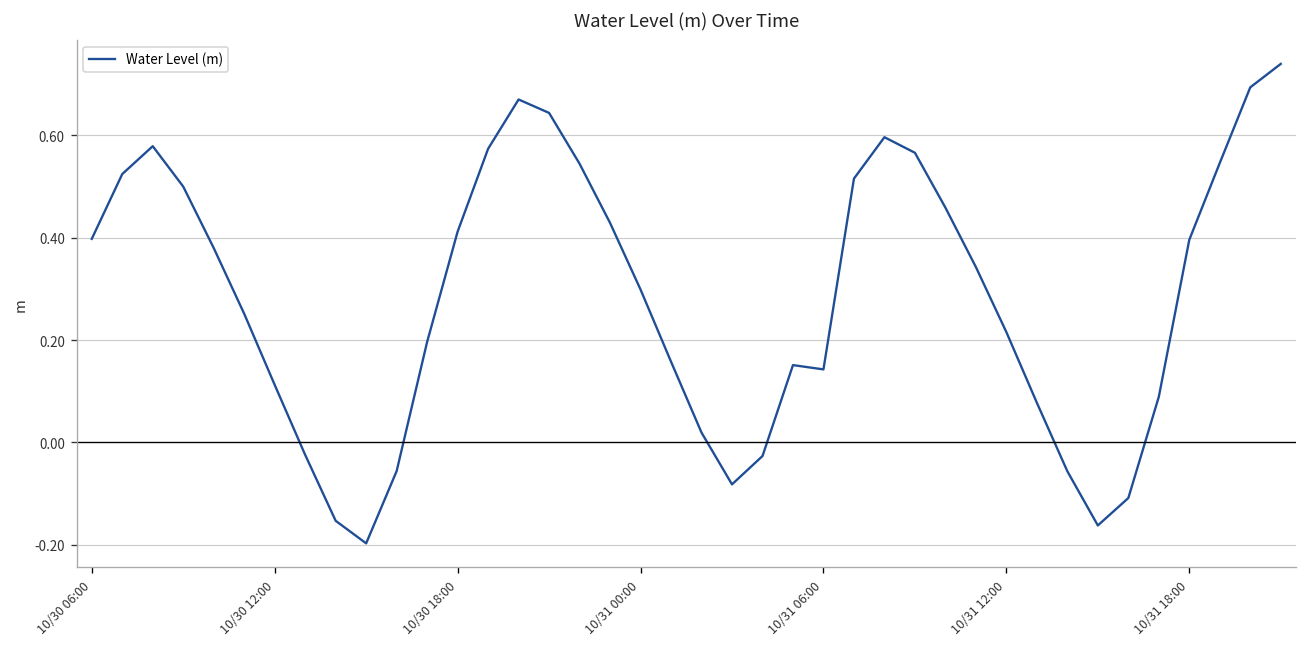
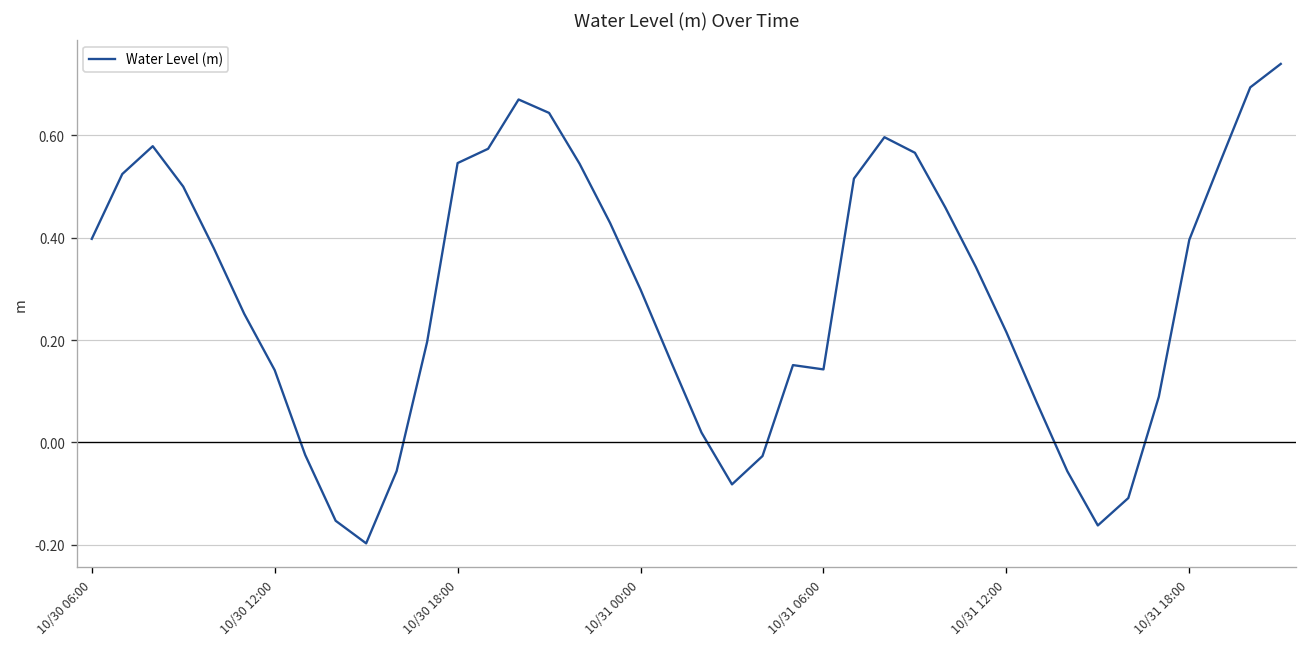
10/30 12:00: 0.11 -> 0.14
10/30 18:00: 0.41 -> 0.55
